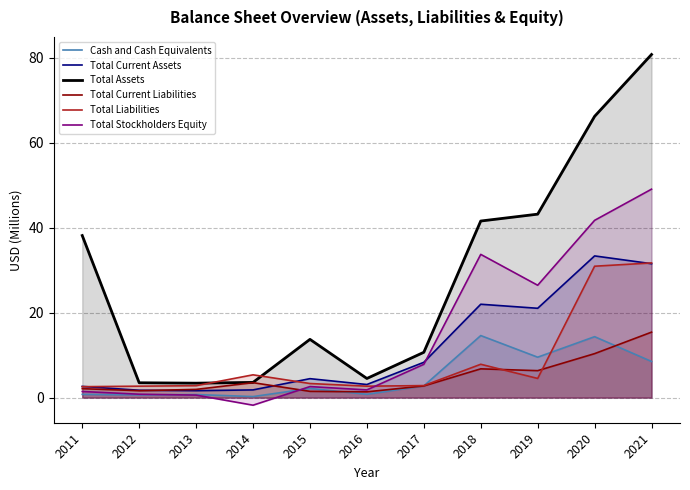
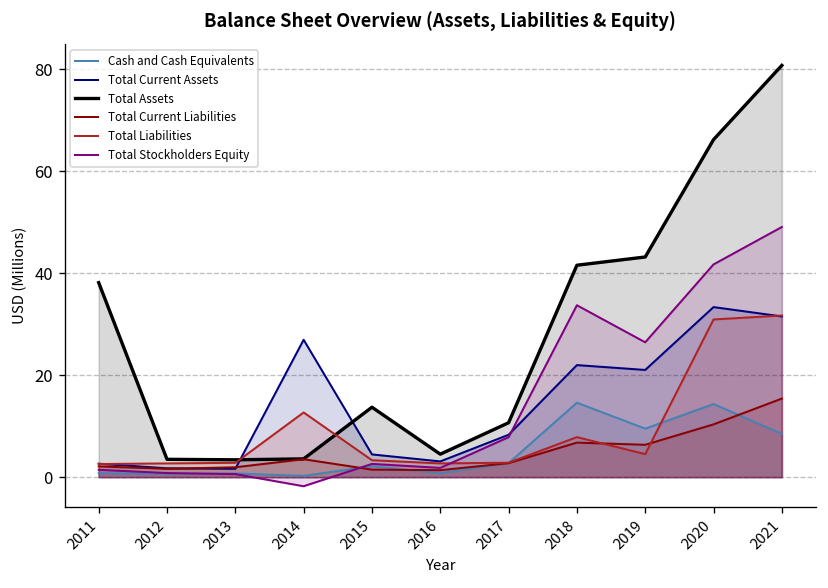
Total Current Assets, 2014: 2 -> 27
Total Liabilities, 2014: 5 -> 13
